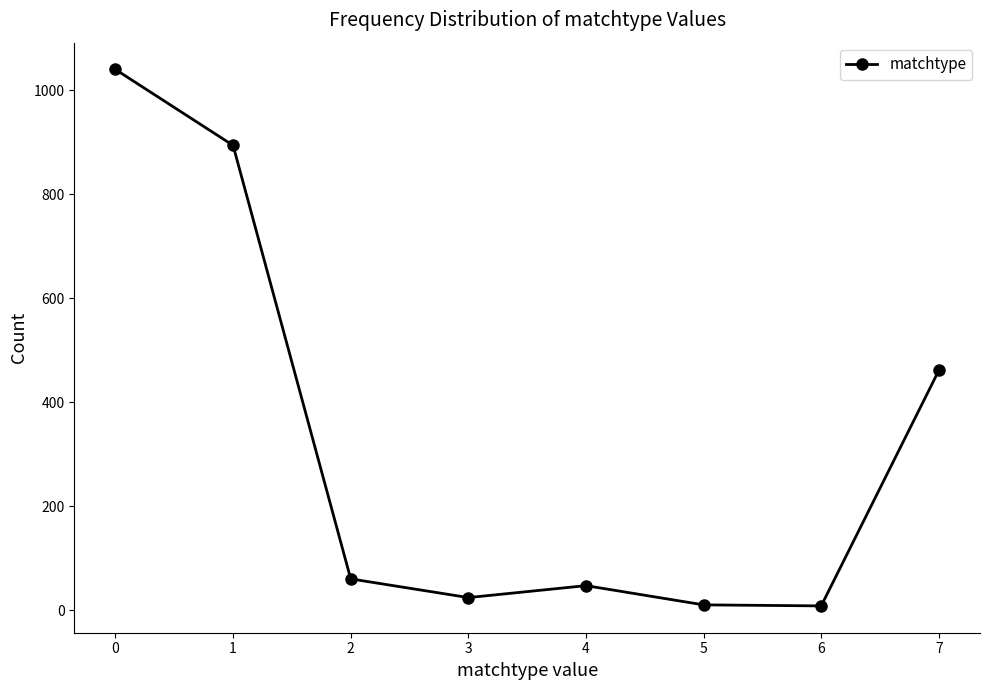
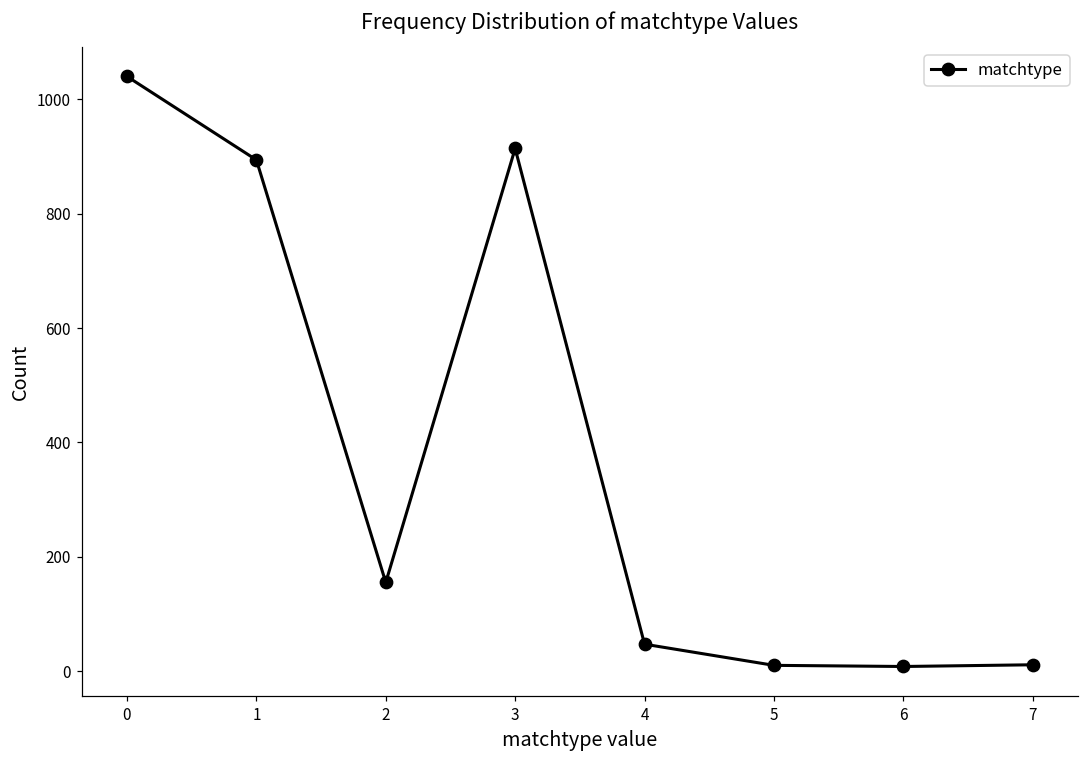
2: 60 -> 160
3: 20 -> 910
7: 460 -> 10
